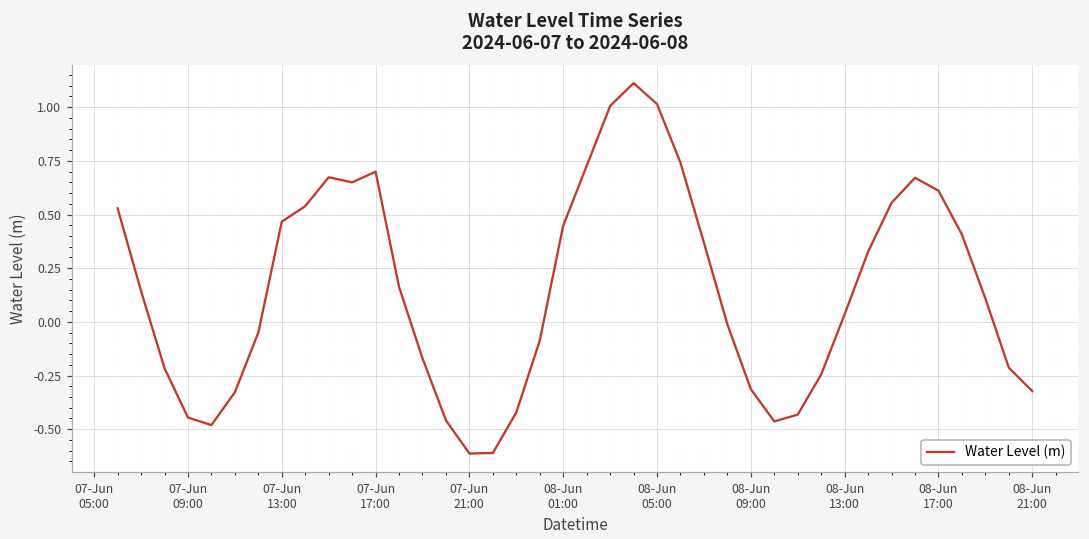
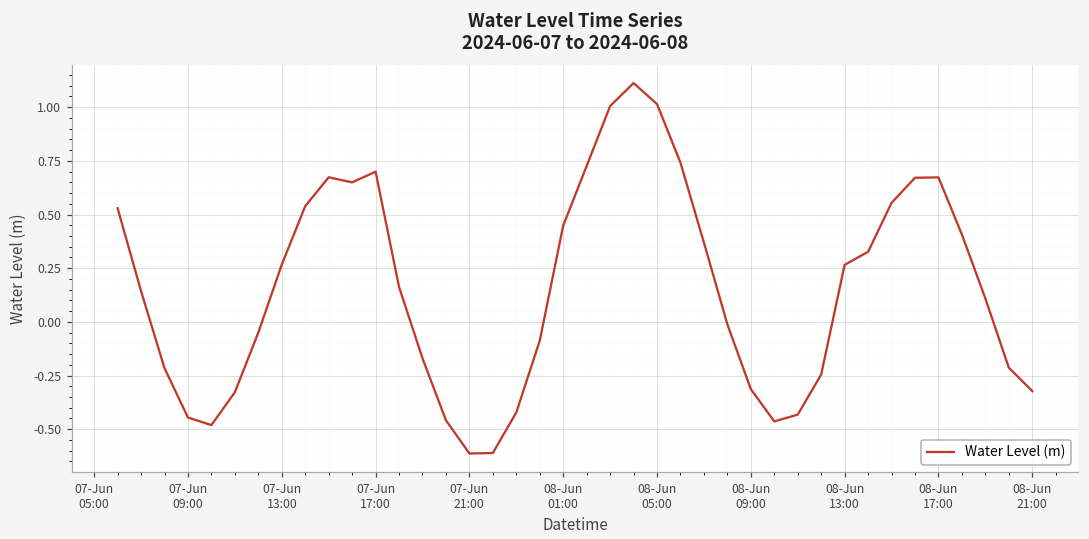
07-Jun 13:00: 0.47 -> 0.27
08-Jun 13:00: 0.04 -> 0.27
08-Jun 17:00: 0.61 -> 0.67
